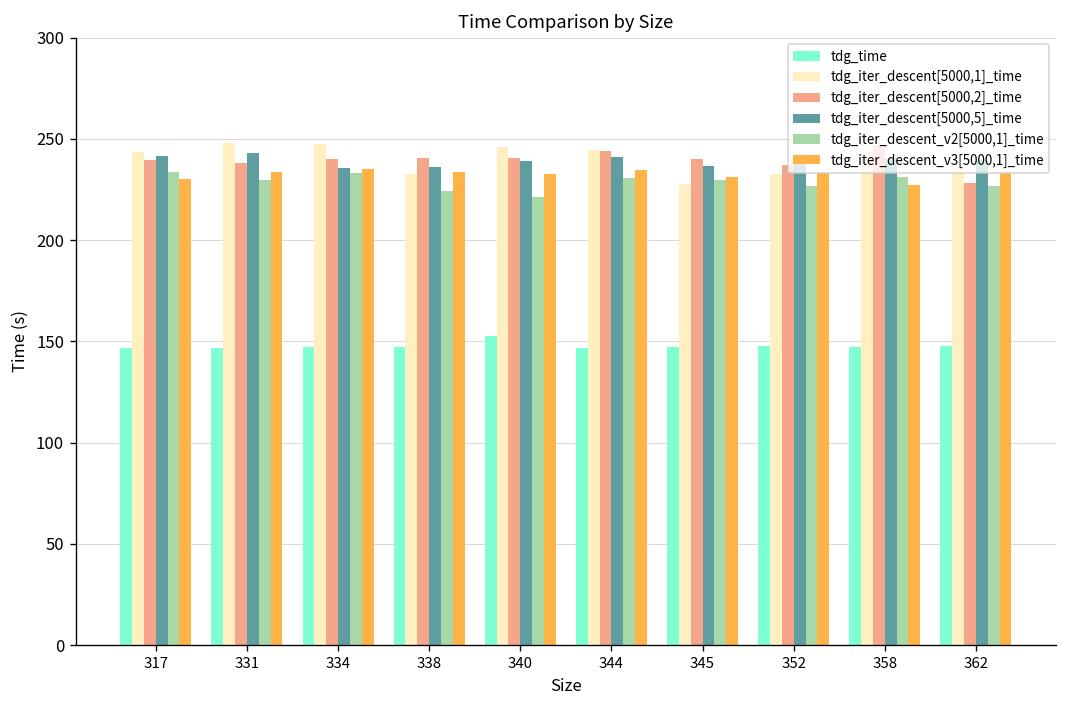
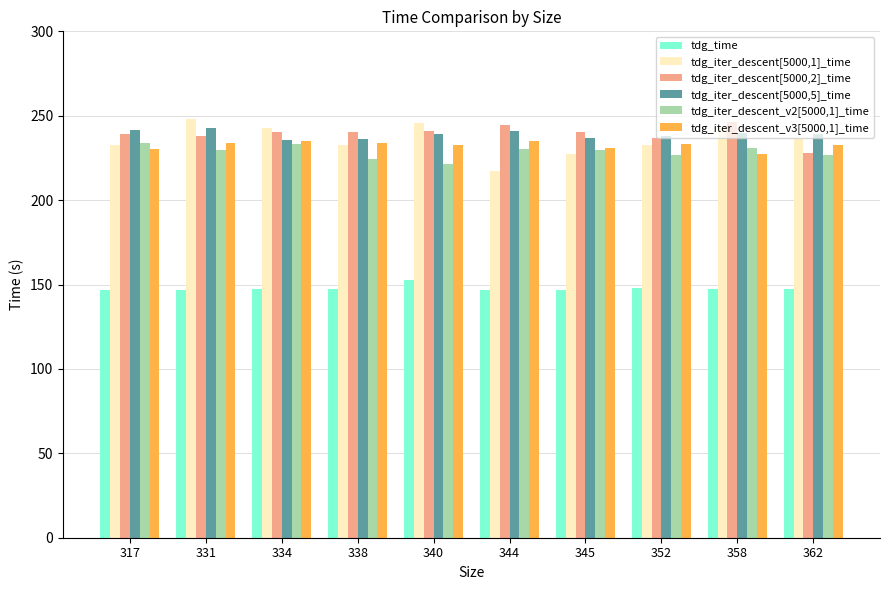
tdg_iter_descent[5000,1]_time, 317: 243 -> 232
tdg_iter_descent[5000,1]_time, 334: 248 -> 243
tdg_iter_descent[5000,1]_time, 344: 245 -> 217
